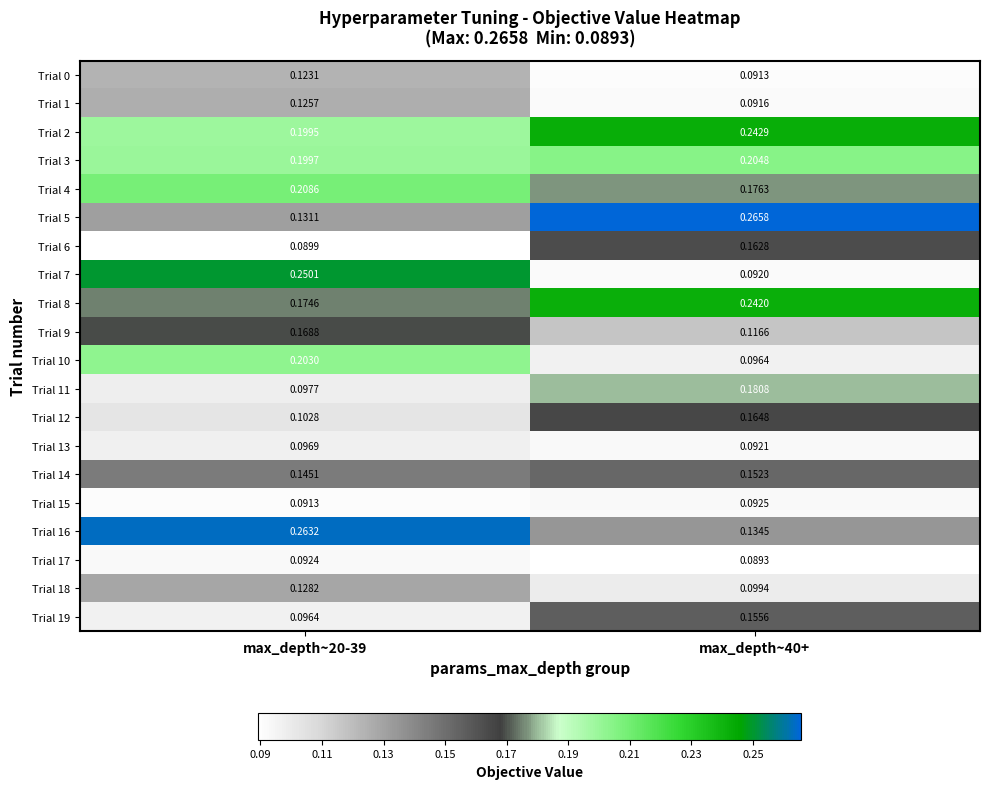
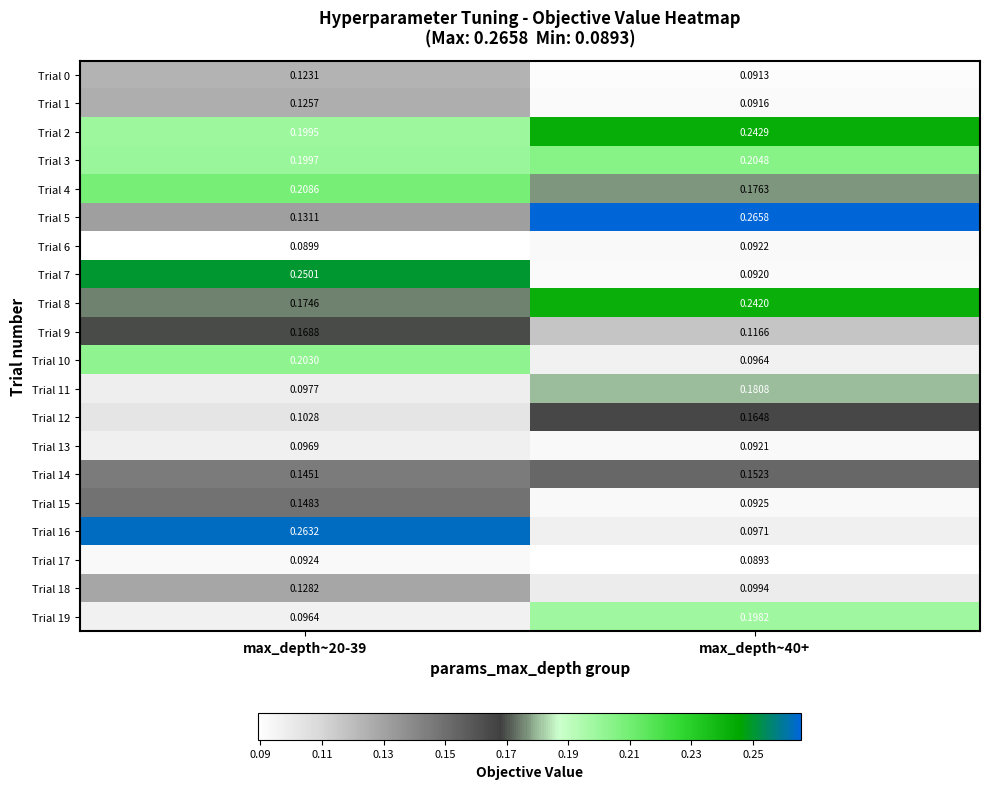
Trial 6, max_depth~40+: 0.1628 -> 0.0922
Trial 15, max_depth~20-39: 0.0913 -> 0.1483
Trial 16, max_depth~40+: 0.1345 -> 0.0971
Trial 19, max_depth~40+: 0.1556 -> 0.1982
